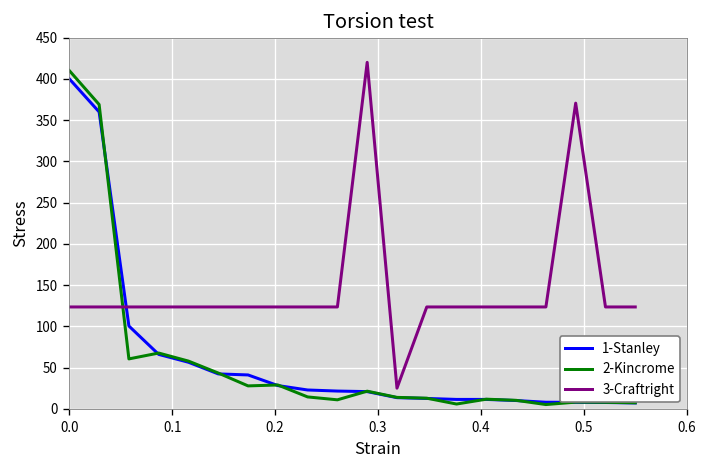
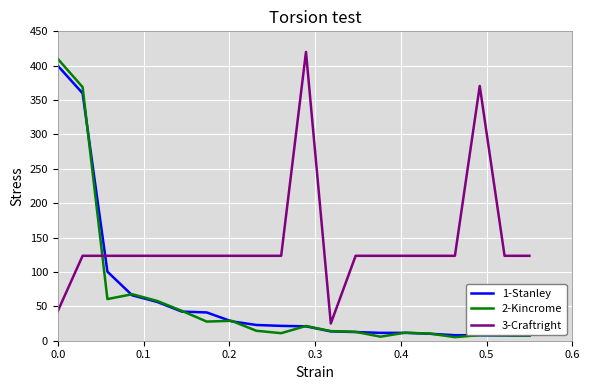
3-Craftright, 0.0: 120 -> 40
